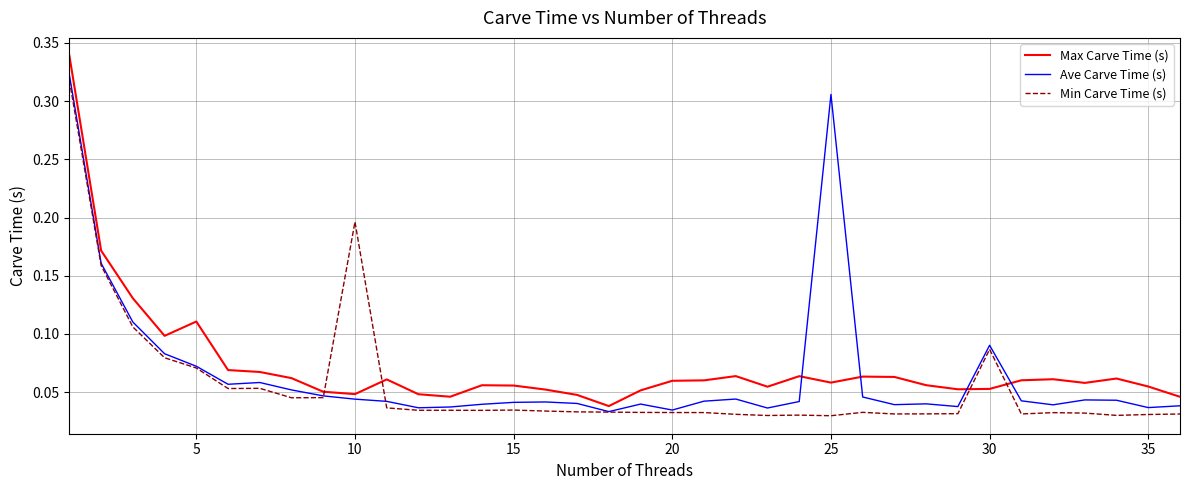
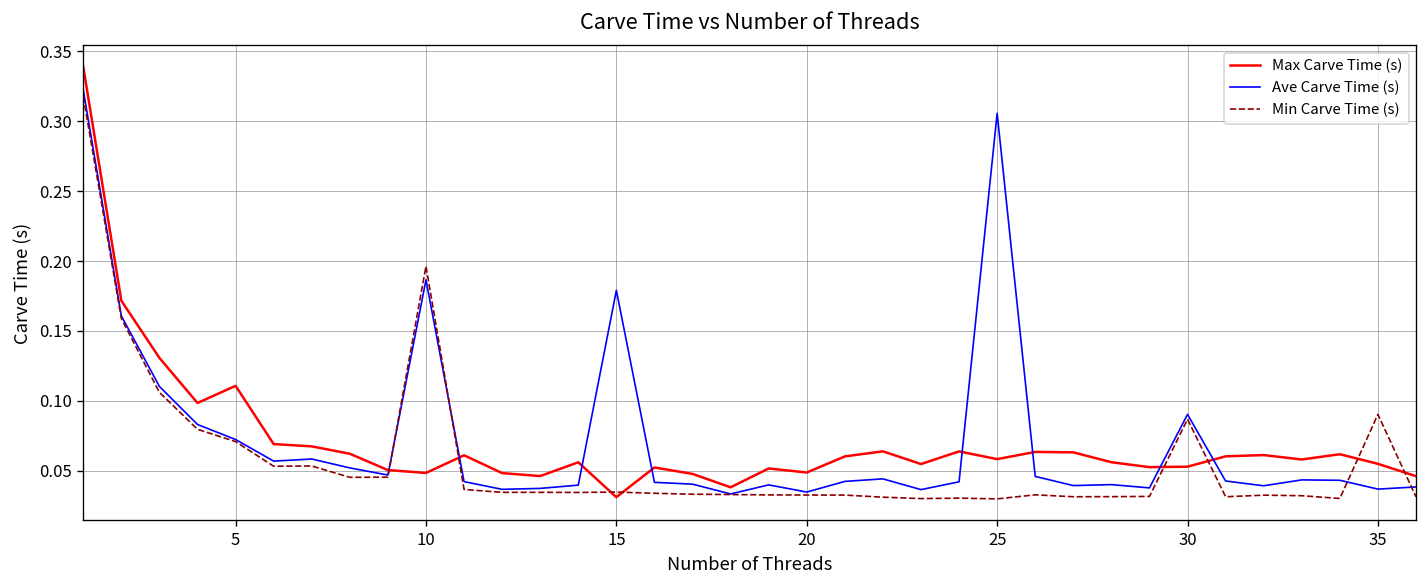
Ave Carve Time (s), 10: 0.044 -> 0.187
Max Carve Time (s), 15: 0.056 -> 0.031
Ave Carve Time (s), 15: 0.041 -> 0.179
Max Carve Time (s), 20: 0.060 -> 0.049
Min Carve Time (s), 35: 0.031 -> 0.090
